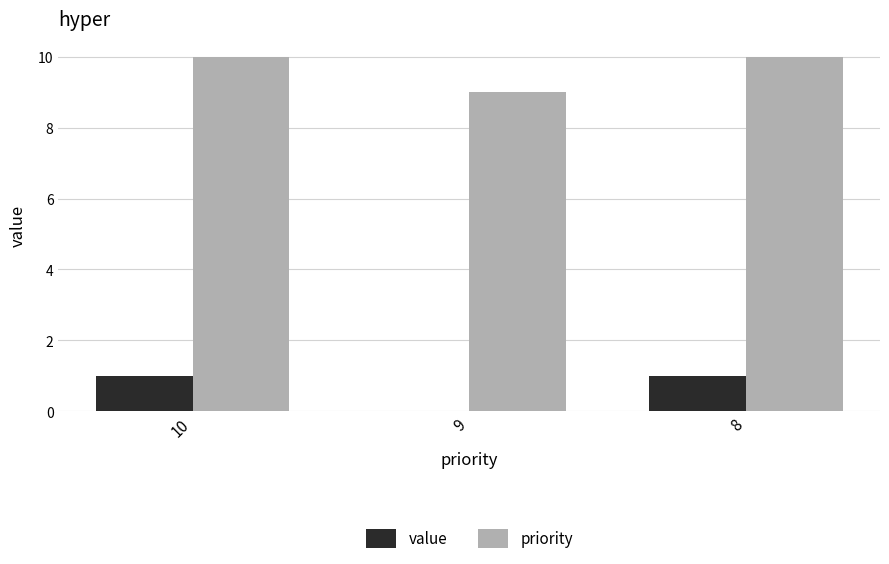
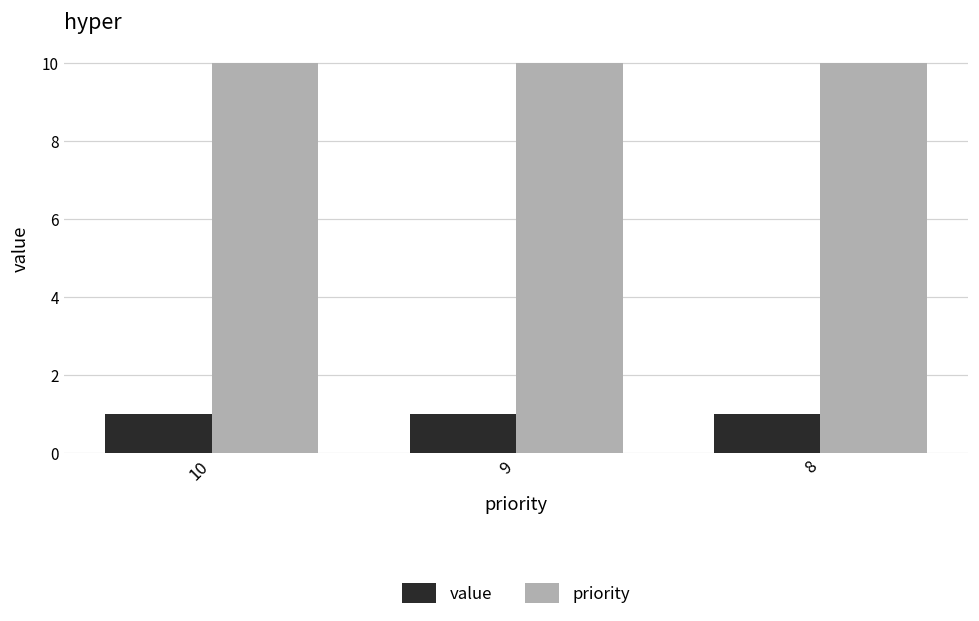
value, 9: 0 -> 1
priority, 9: 9 -> 10
